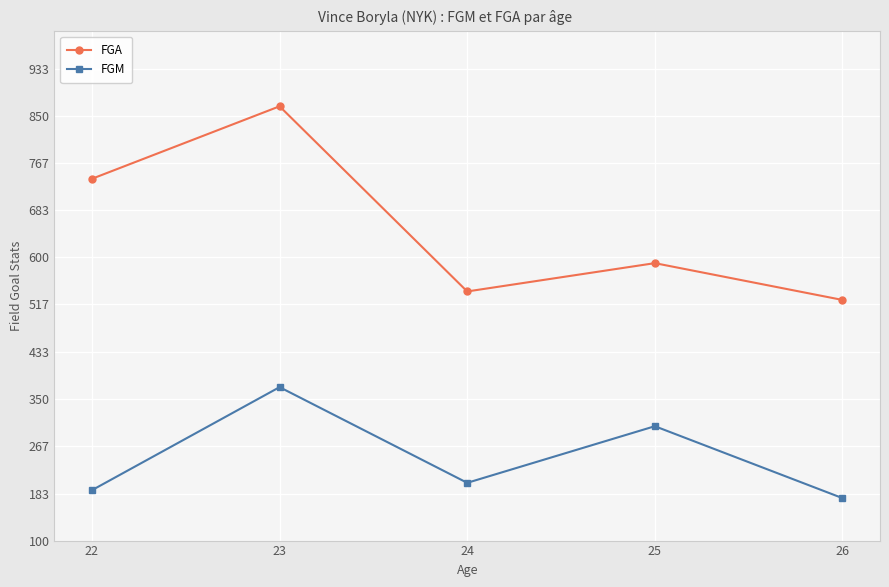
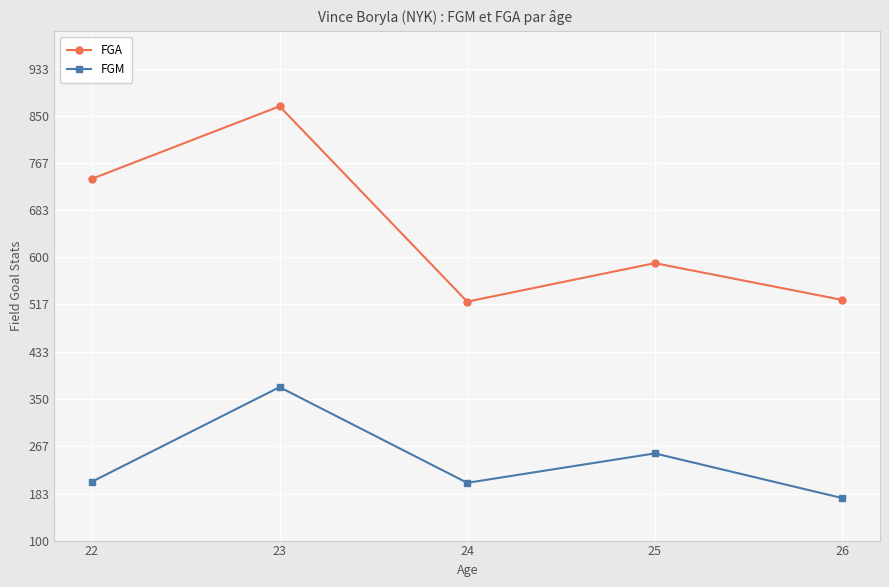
FGM, 22: 190 -> 200
FGA, 24: 540 -> 520
FGM, 25: 300 -> 250
